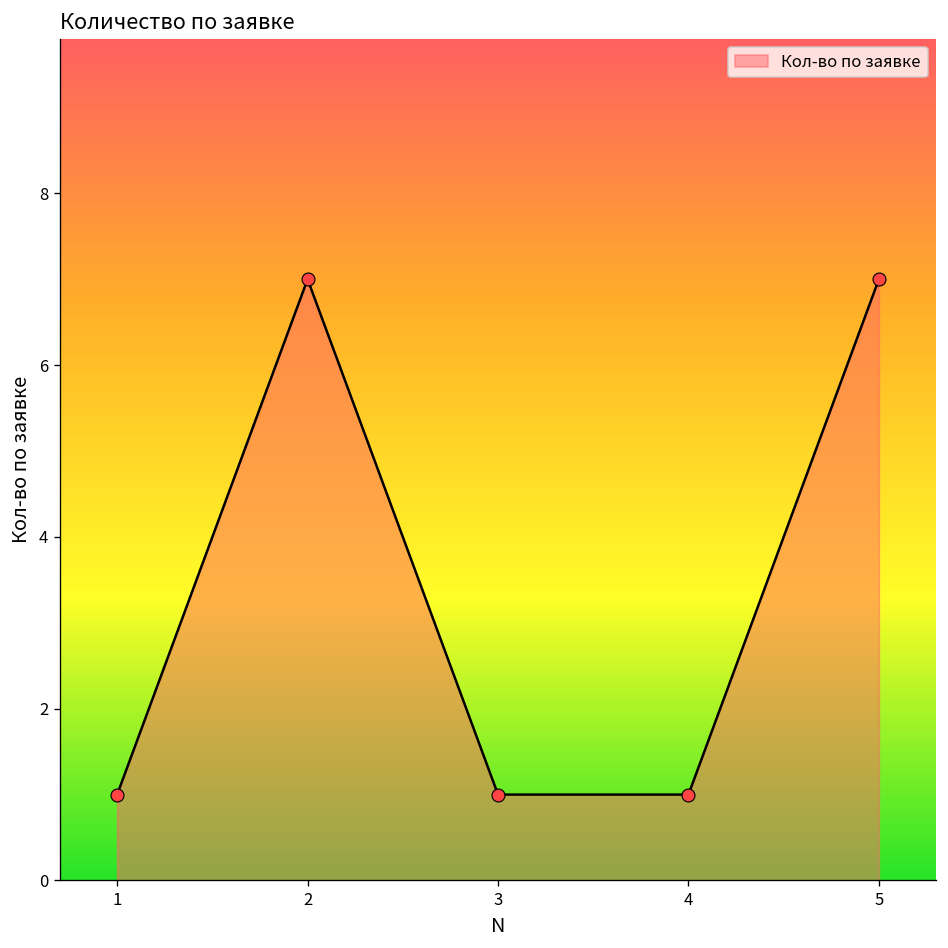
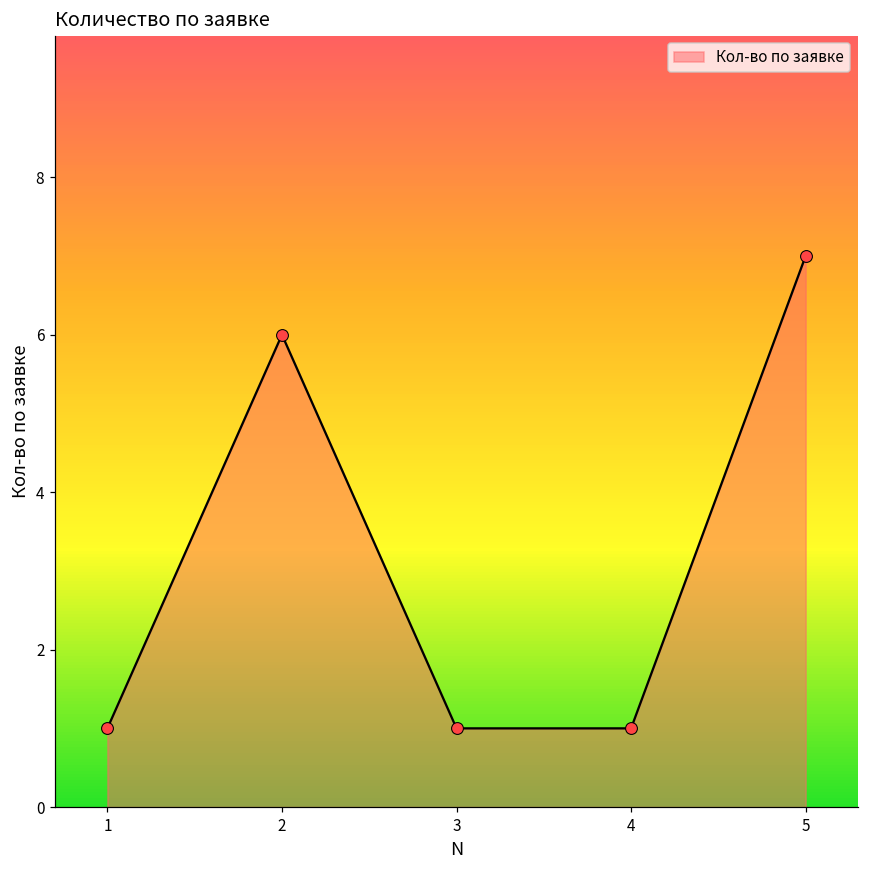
2: 7 -> 6
